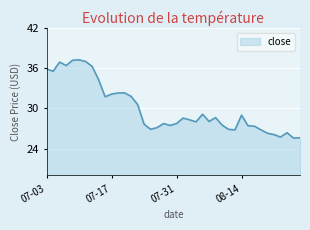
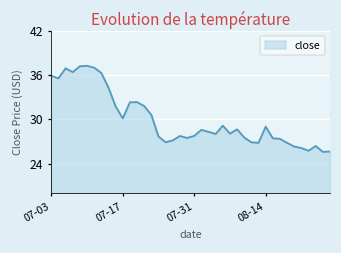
07-17: 32 -> 30
